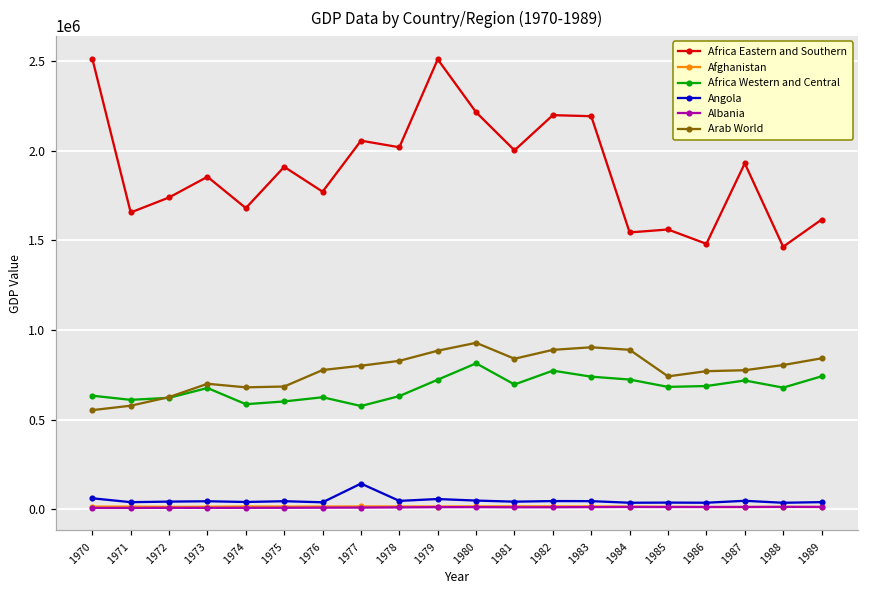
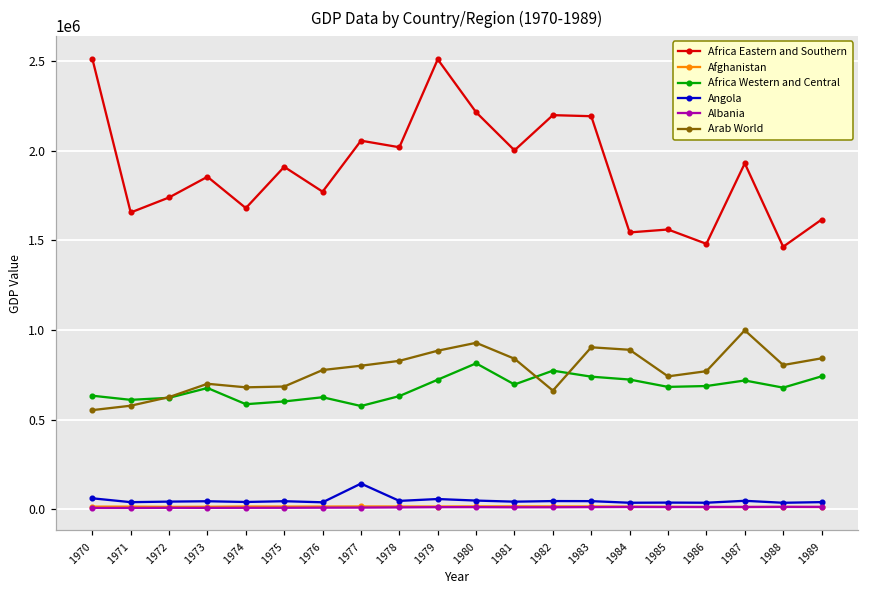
Arab World, 1982: 890000 -> 660000
Arab World, 1987: 770000 -> 1000000
